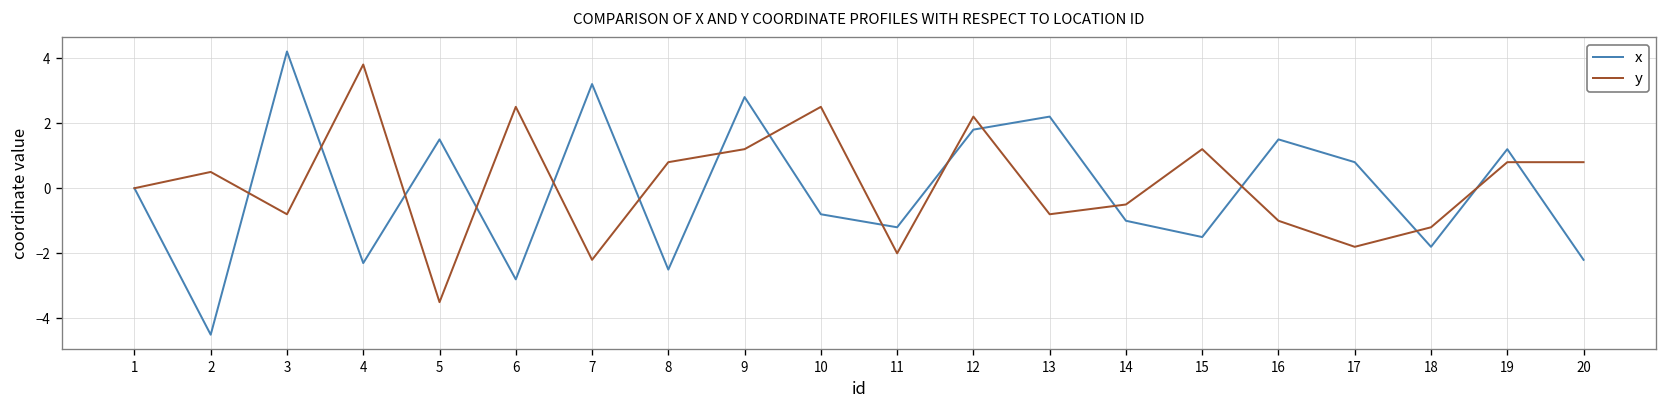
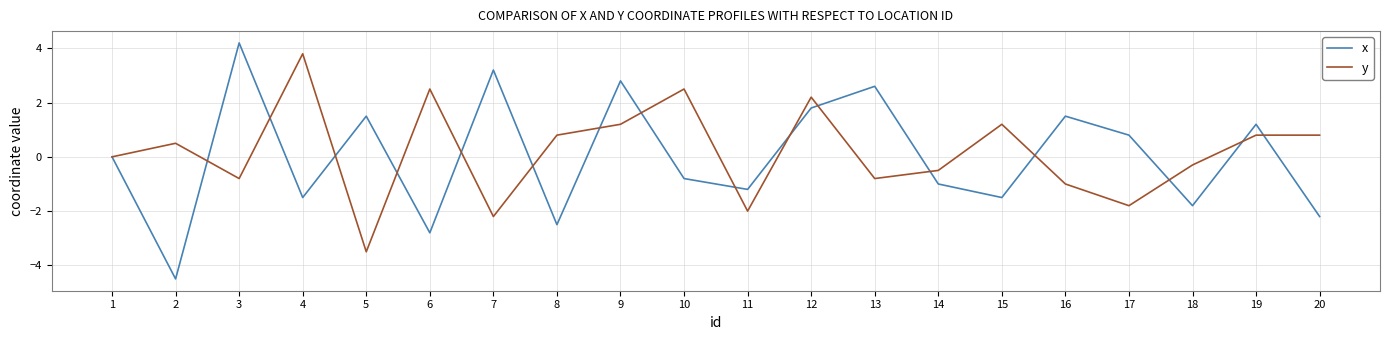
x, 4: -2.3 -> -1.5
x, 13: 2.2 -> 2.6
y, 18: -1.2 -> -0.3
